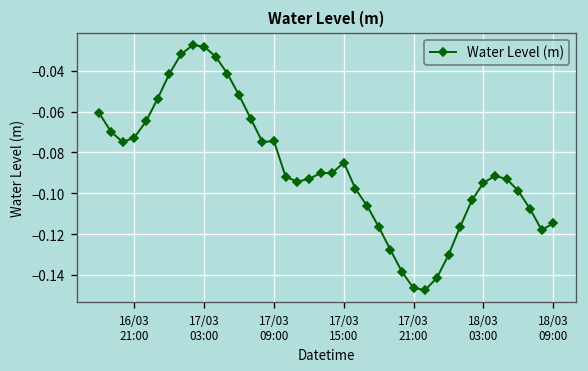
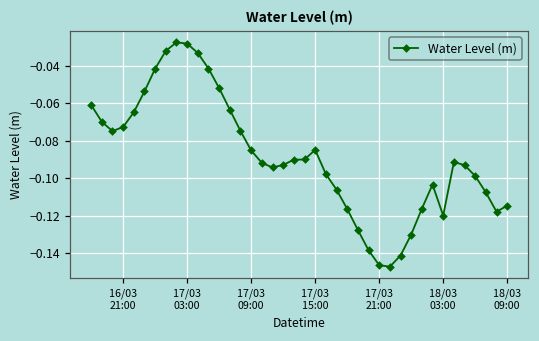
17/03 09:00: -0.074 -> -0.085
18/03 03:00: -0.095 -> -0.120
